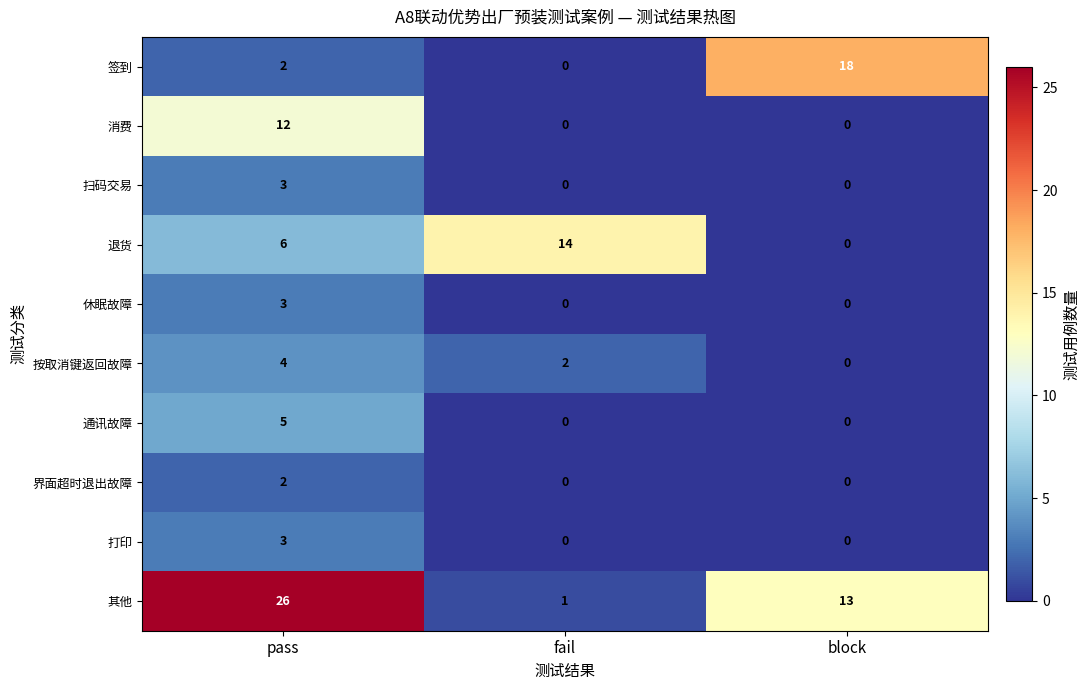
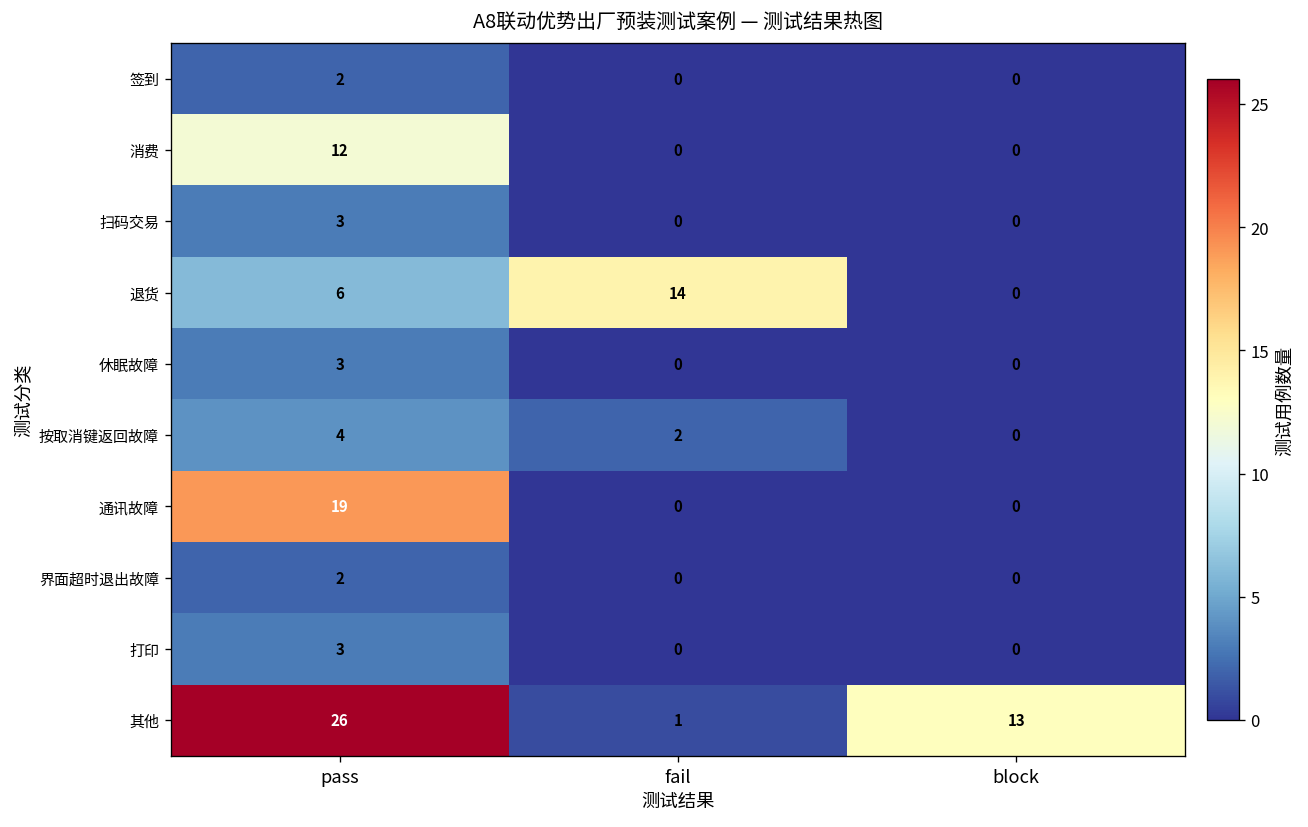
签到, block: 18 -> 0
通讯故障, pass: 5 -> 19
